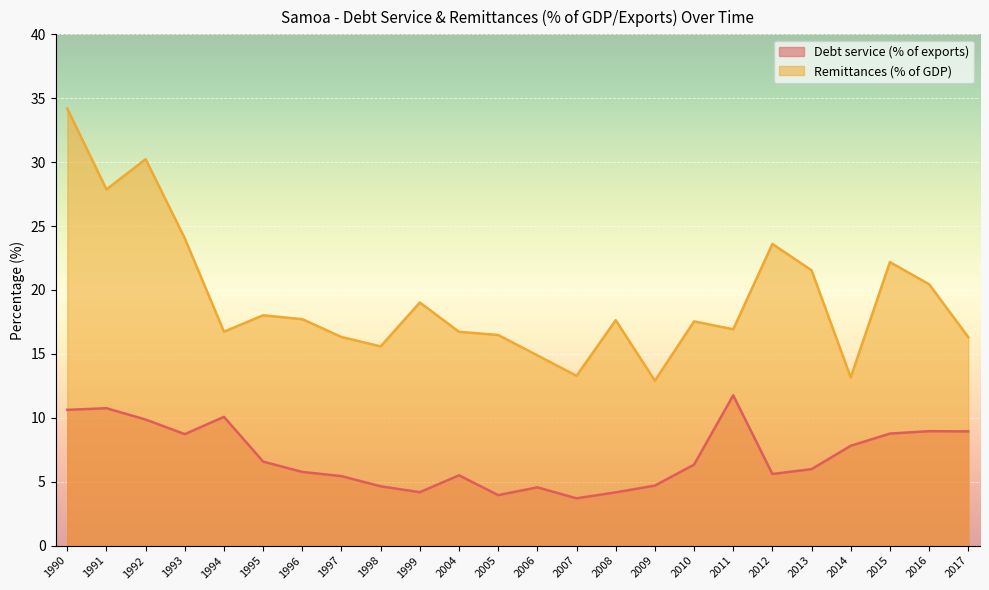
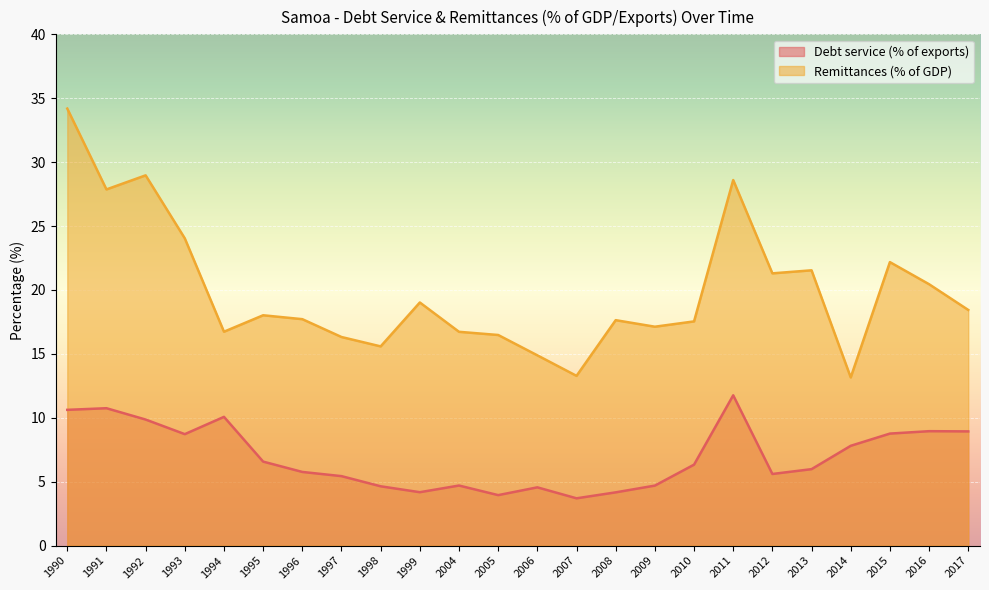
Remittances (% of GDP), 1992: 30.2 -> 29.0
Debt service (% of exports), 2004: 5.5 -> 4.7
Remittances (% of GDP), 2009: 12.9 -> 17.1
Remittances (% of GDP), 2011: 16.9 -> 28.6
Remittances (% of GDP), 2012: 23.6 -> 21.3
Remittances (% of GDP), 2017: 16.3 -> 18.4
